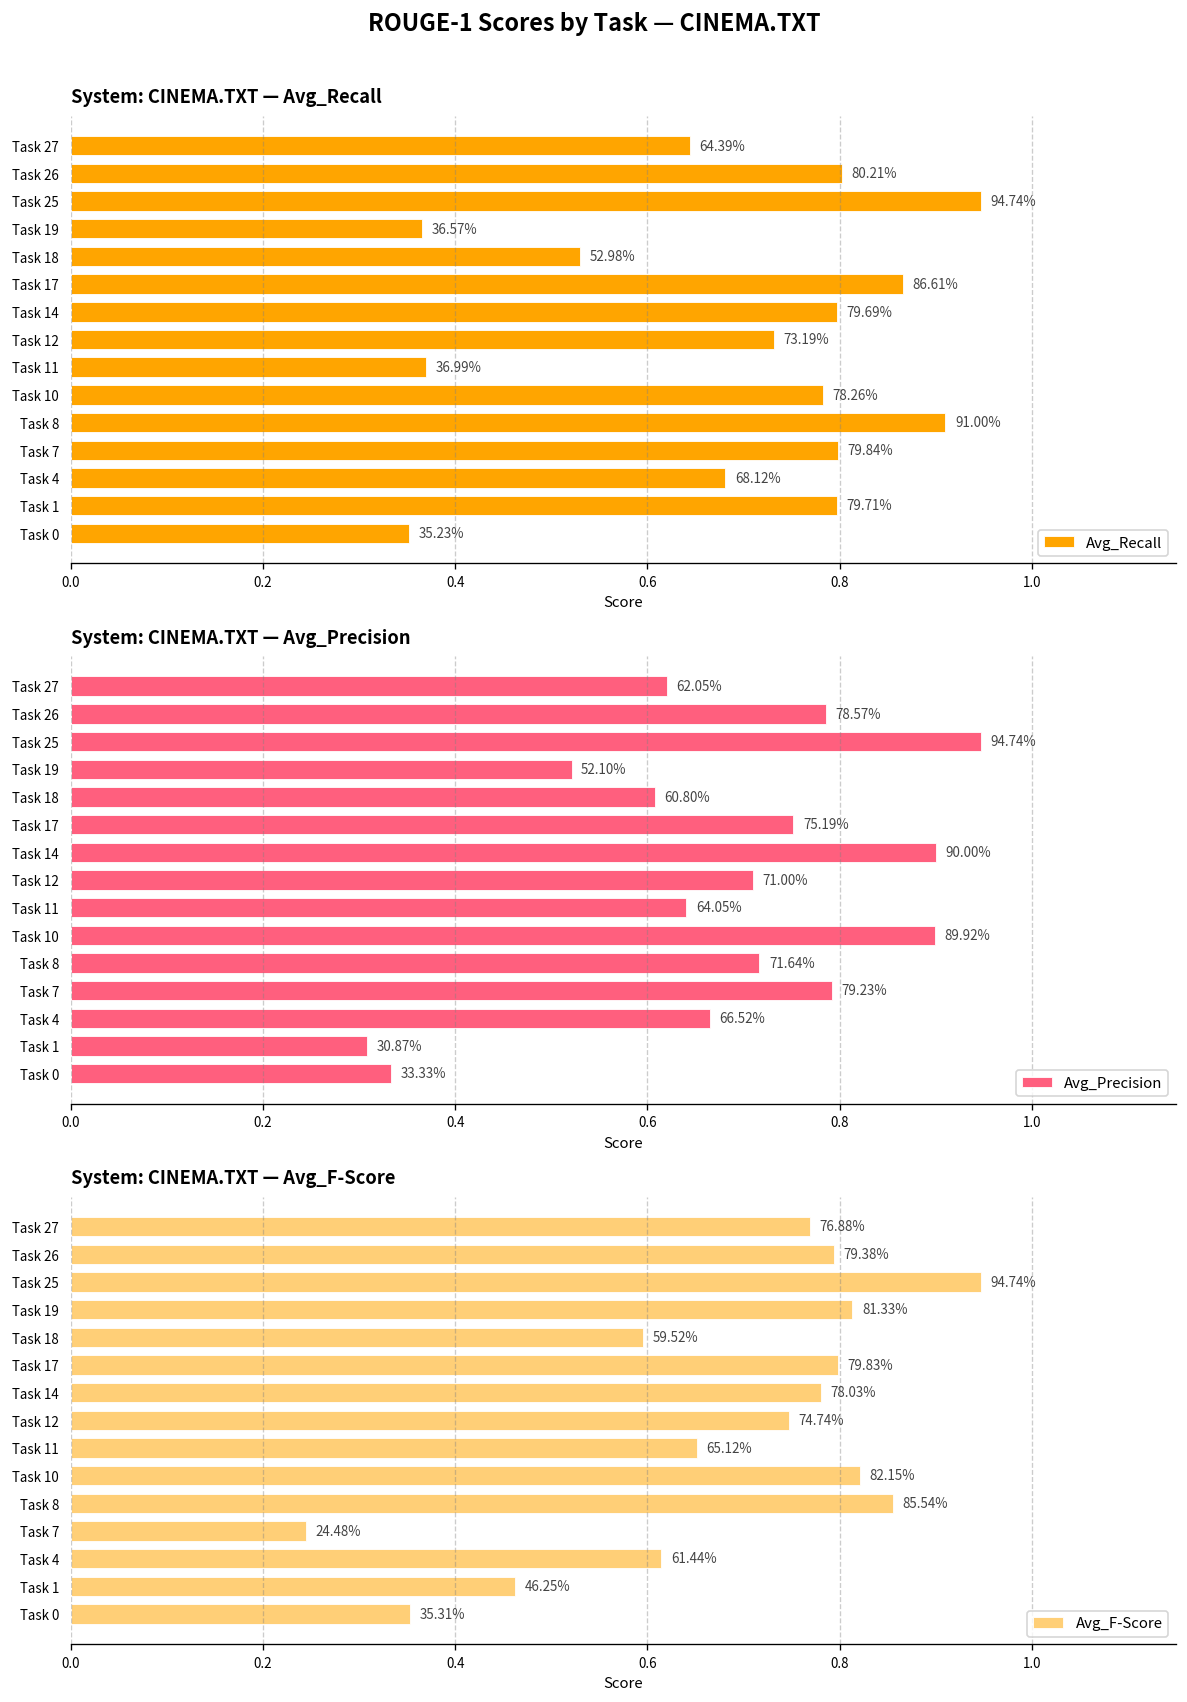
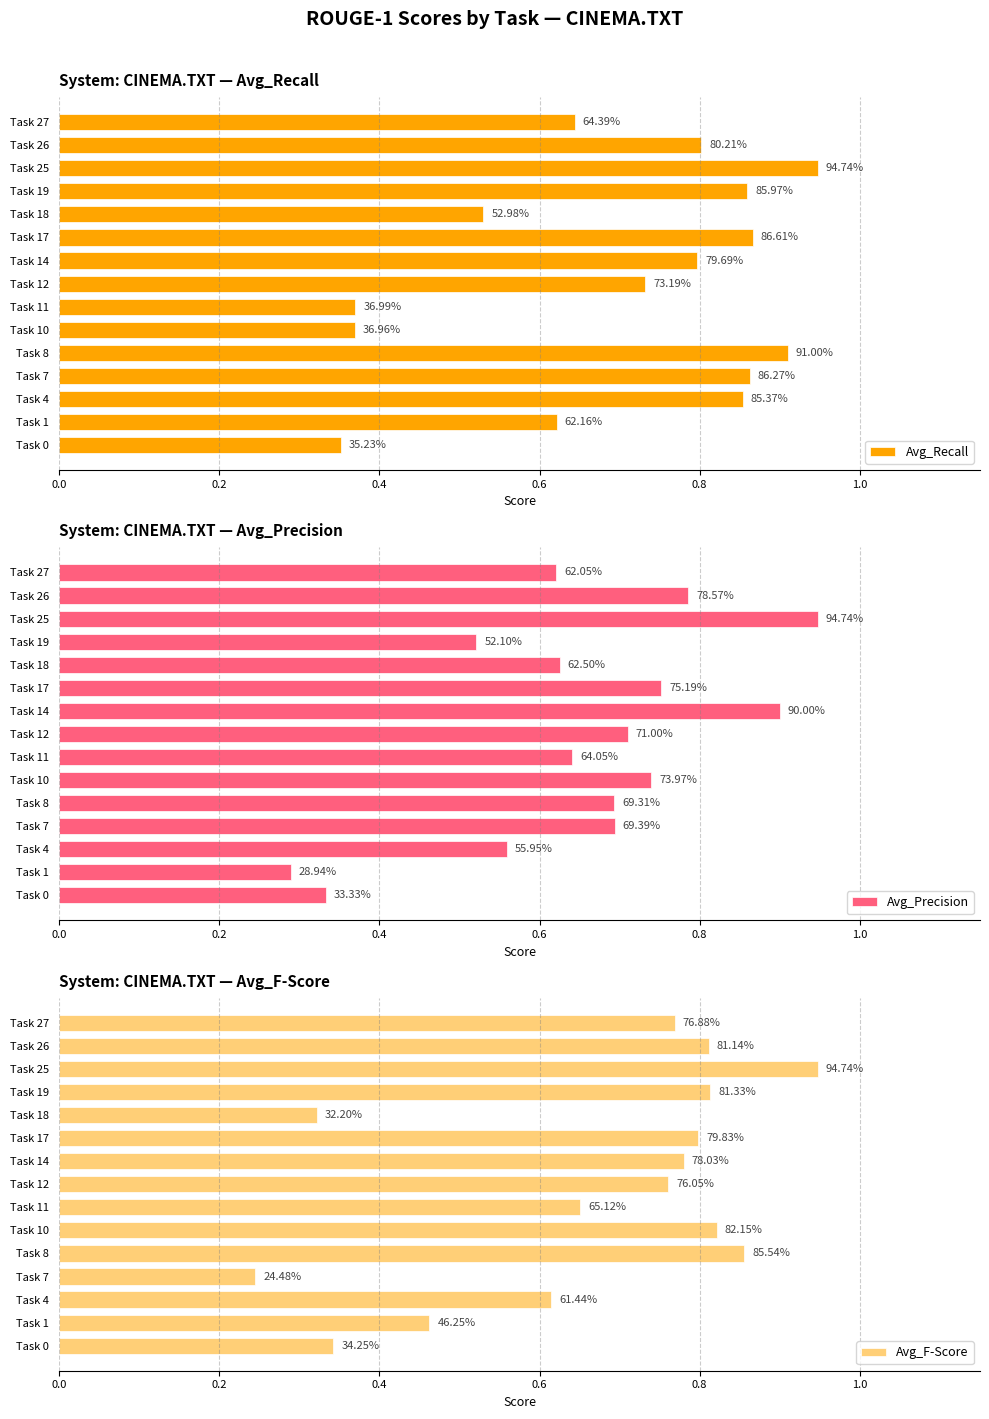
System: CINEMA.TXT — Avg_Recall, Task 19: 36.57% -> 85.97%
System: CINEMA.TXT — Avg_Recall, Task 10: 78.26% -> 36.96%
System: CINEMA.TXT — Avg_Recall, Task 7: 79.84% -> 86.27%
System: CINEMA.TXT — Avg_Recall, Task 4: 68.12% -> 85.37%
System: CINEMA.TXT — Avg_Recall, Task 1: 79.71% -> 62.16%
System: CINEMA.TXT — Avg_Precision, Task 18: 60.80% -> 62.50%
System: CINEMA.TXT — Avg_Precision, Task 10: 89.92% -> 73.97%
System: CINEMA.TXT — Avg_Precision, Task 8: 71.64% -> 69.31%
System: CINEMA.TXT — Avg_Precision, Task 7: 79.23% -> 69.39%
System: CINEMA.TXT — Avg_Precision, Task 4: 66.52% -> 55.95%
System: CINEMA.TXT — Avg_Precision, Task 1: 30.87% -> 28.94%
System: CINEMA.TXT — Avg_F-Score, Task 26: 79.38% -> 81.14%
System: CINEMA.TXT — Avg_F-Score, Task 18: 59.52% -> 32.20%
System: CINEMA.TXT — Avg_F-Score, Task 12: 74.74% -> 76.05%
System: CINEMA.TXT — Avg_F-Score, Task 0: 35.31% -> 34.25%
